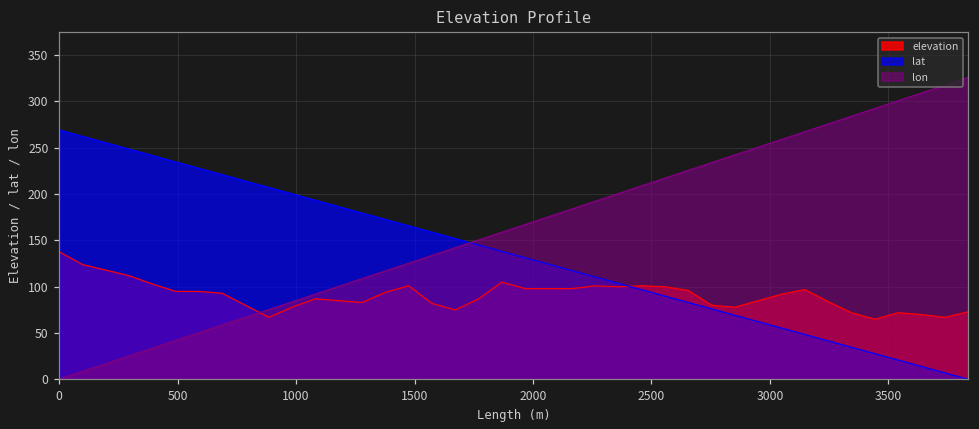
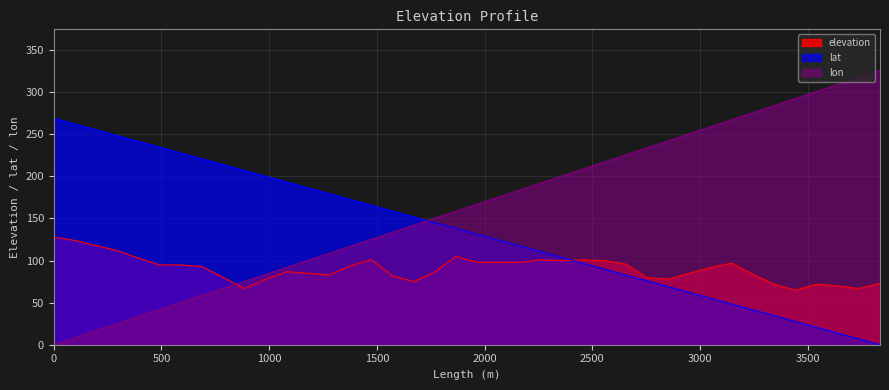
elevation, 0: 140 -> 130
